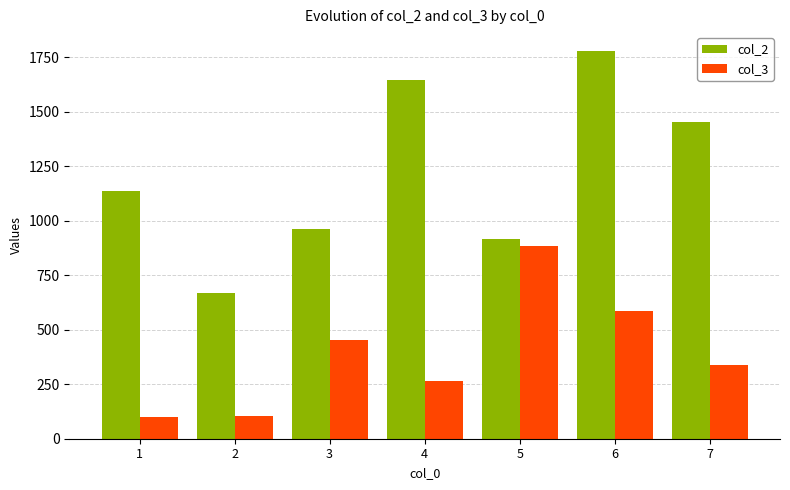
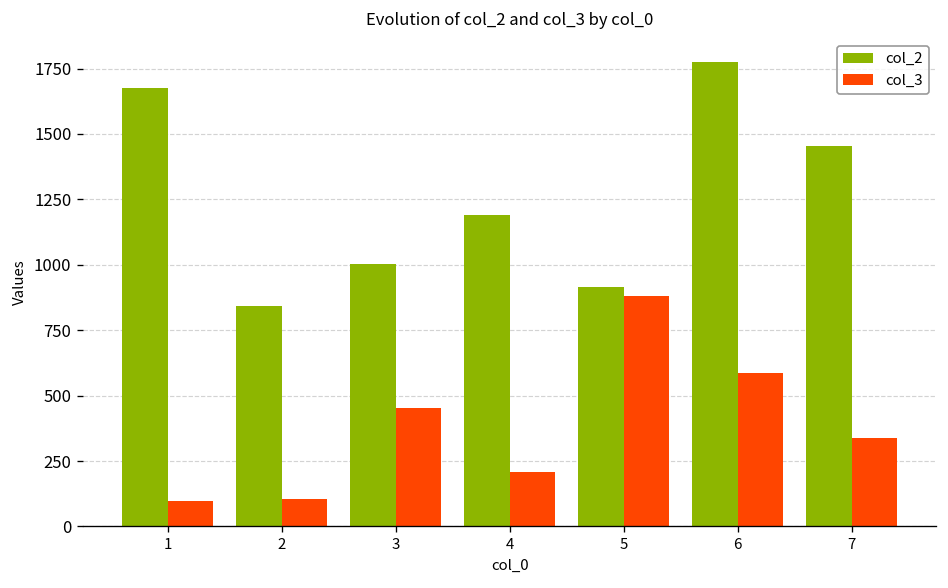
col_2, 1: 1140 -> 1680
col_2, 2: 670 -> 840
col_2, 3: 960 -> 1000
col_2, 4: 1640 -> 1190
col_3, 4: 260 -> 210
